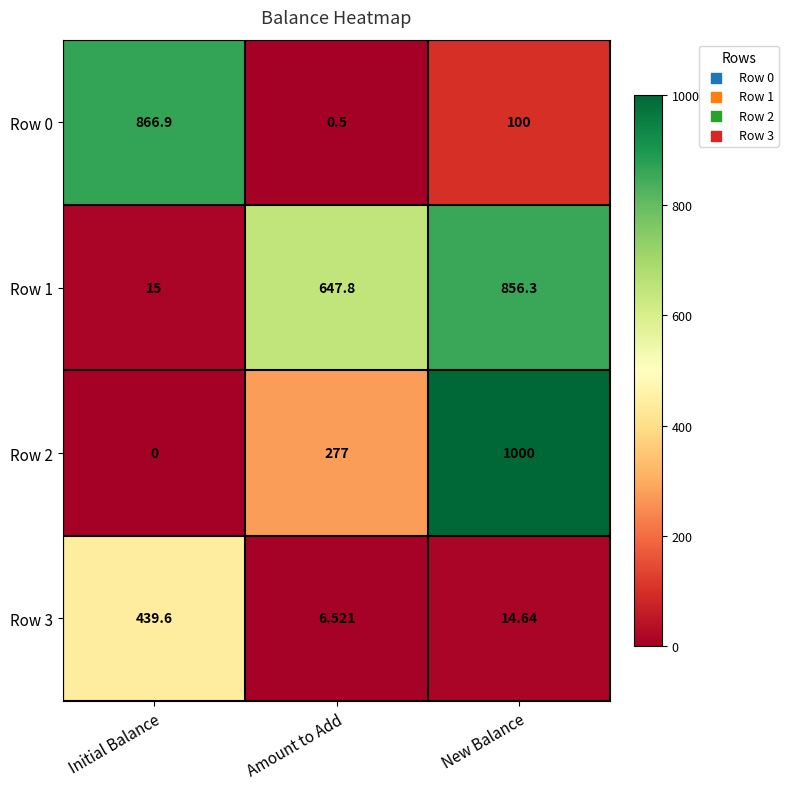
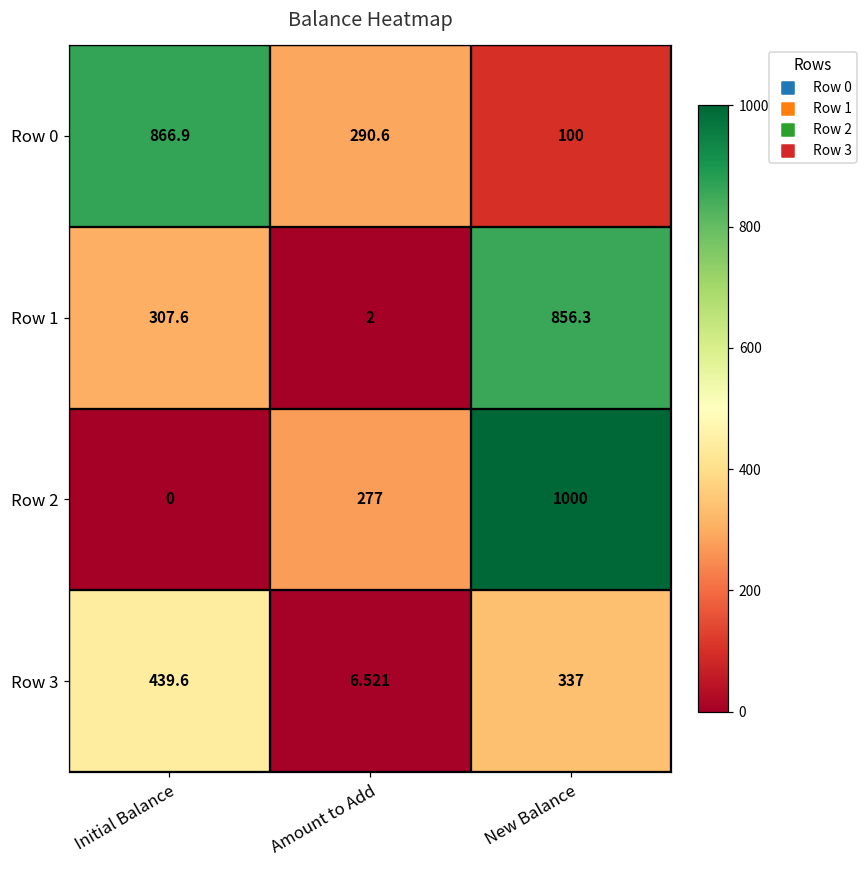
Row 0, Amount to Add: 0.5 -> 290.6
Row 1, Initial Balance: 15 -> 307.6
Row 1, Amount to Add: 647.8 -> 2
Row 3, New Balance: 14.64 -> 337
